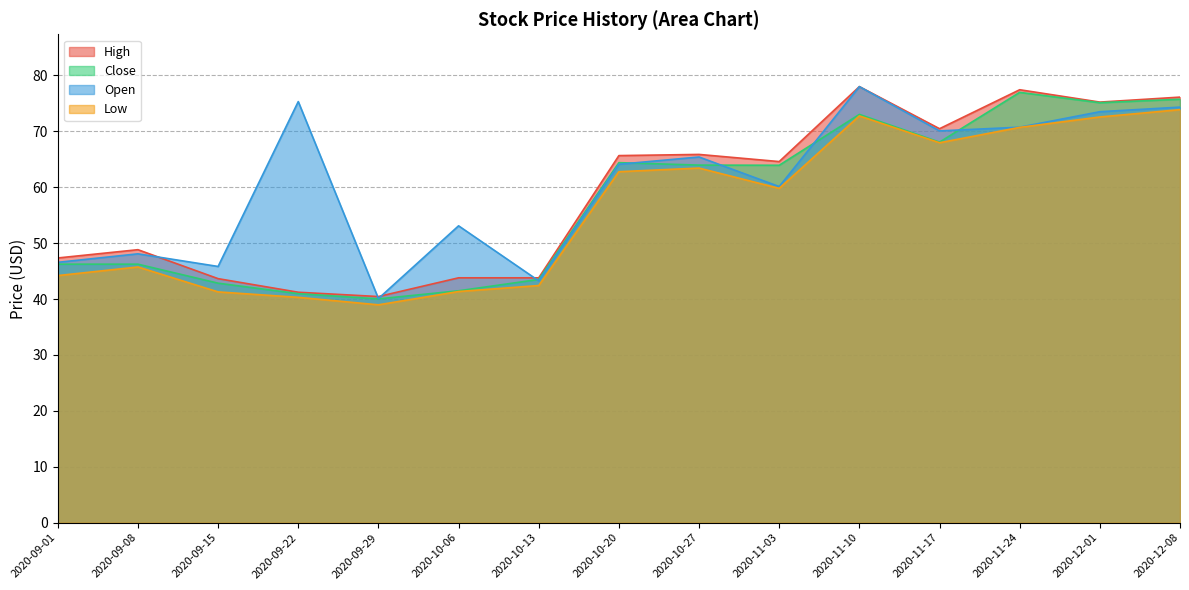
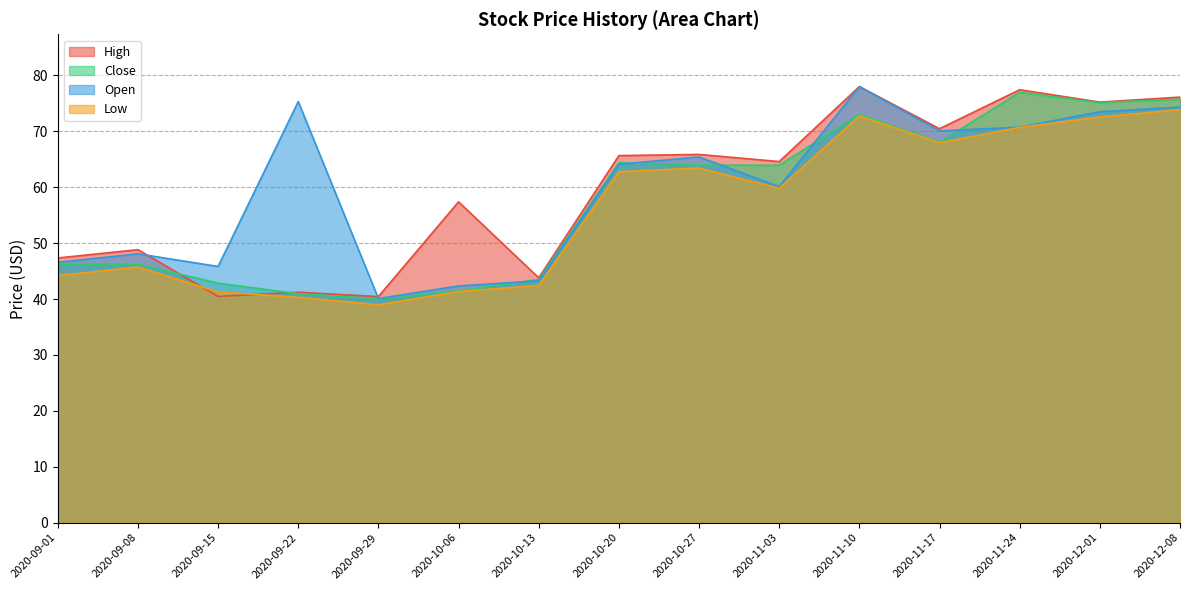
High, 2020-09-15: 44 -> 40
High, 2020-10-06: 44 -> 57
Open, 2020-10-06: 53 -> 42
